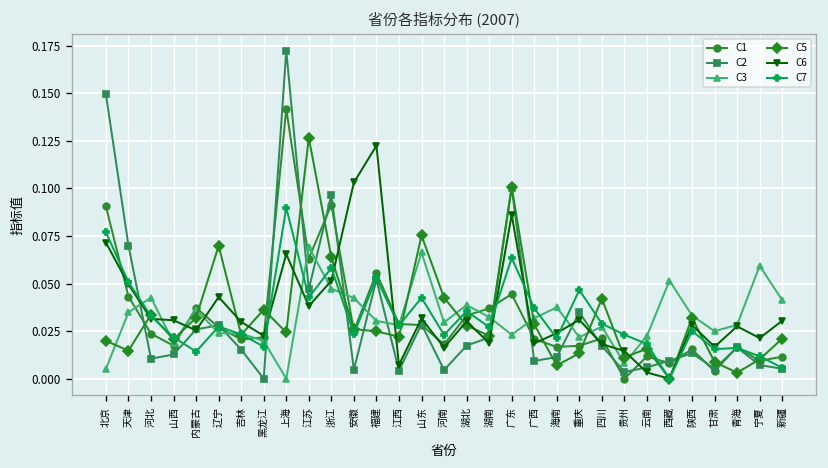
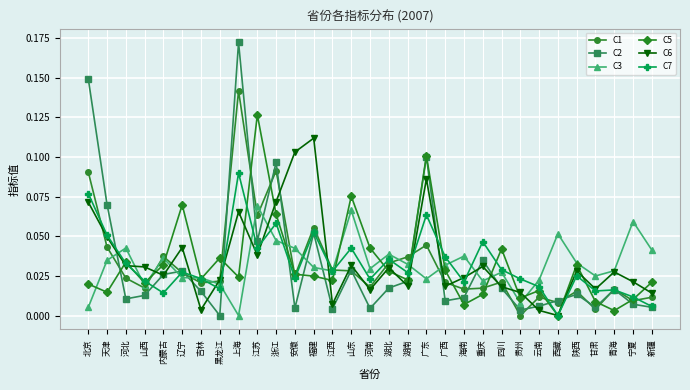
C6, 吉林: 0.030 -> 0.004
C6, 浙江: 0.051 -> 0.072
C6, 福建: 0.122 -> 0.112
C6, 新疆: 0.030 -> 0.014
